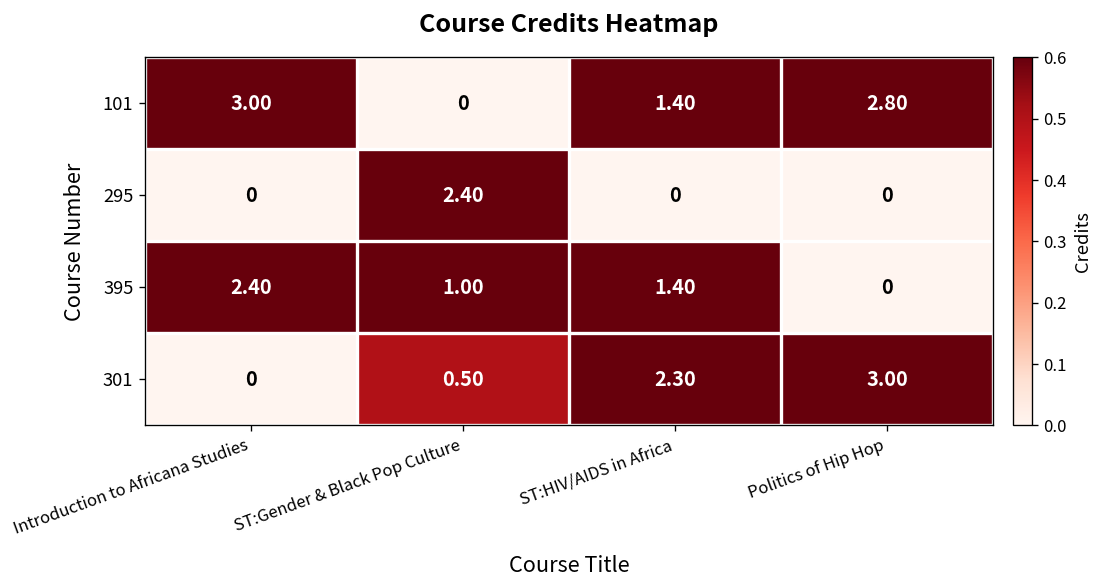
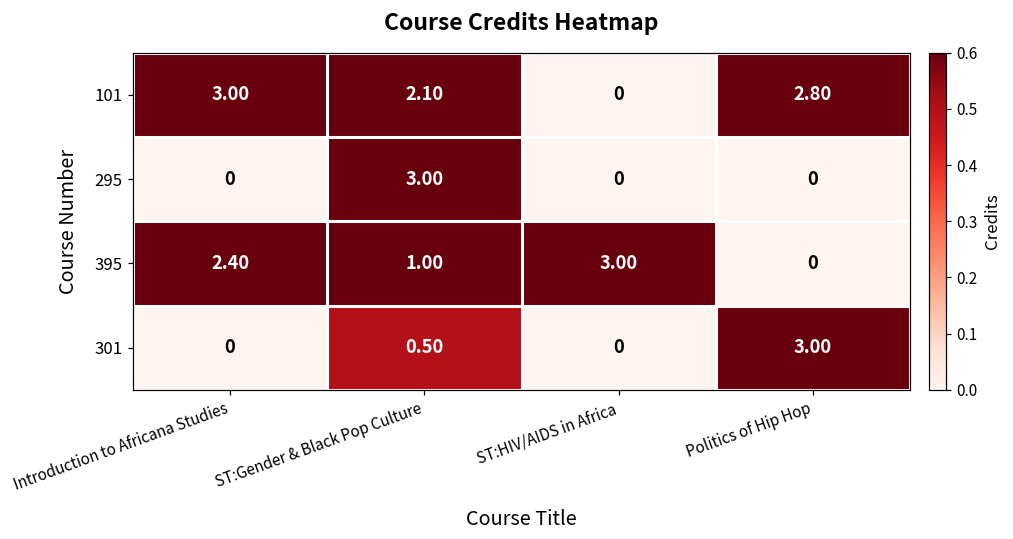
101, ST:Gender & Black Pop Culture: 0 -> 2.10
101, ST:HIV/AIDS in Africa: 1.40 -> 0
295, ST:Gender & Black Pop Culture: 2.40 -> 3.00
395, ST:HIV/AIDS in Africa: 1.40 -> 3.00
301, ST:HIV/AIDS in Africa: 2.30 -> 0
